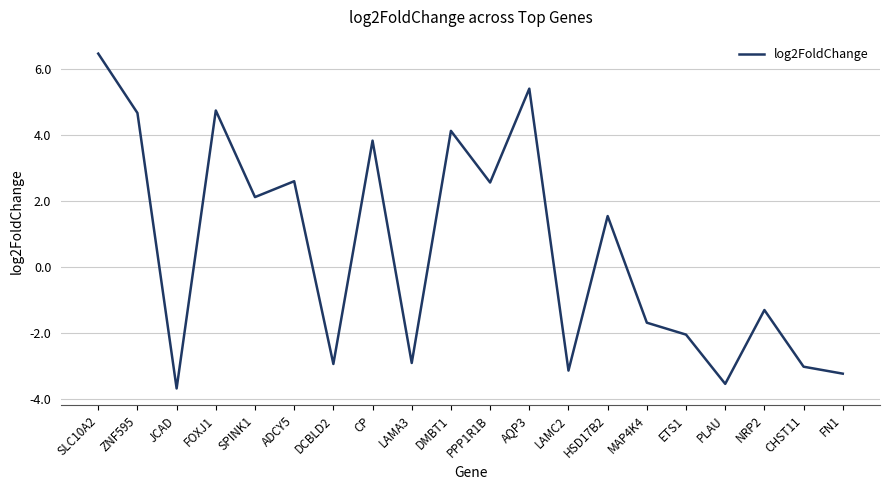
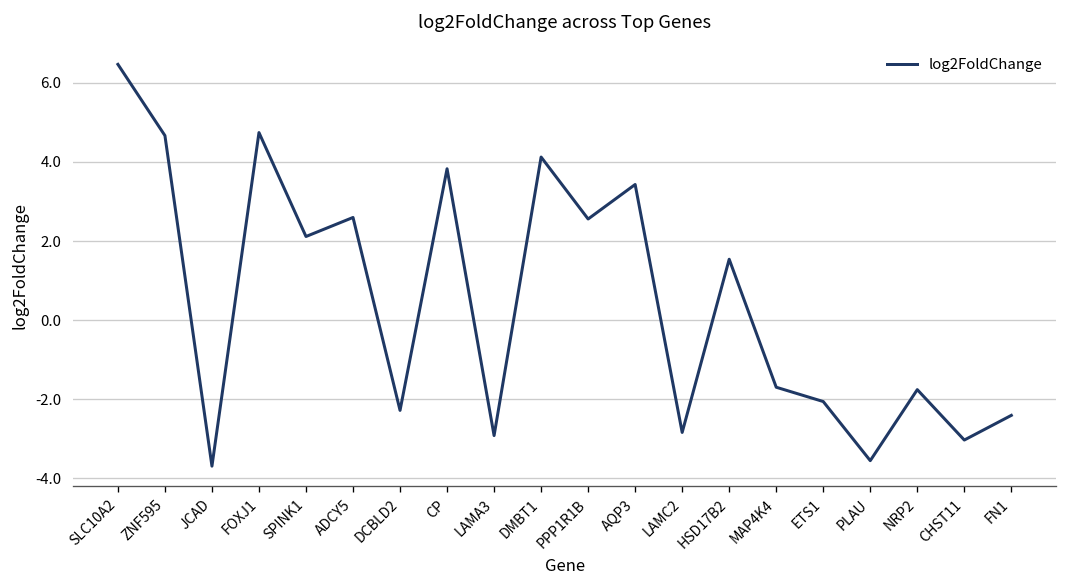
DCBLD2: -2.9 -> -2.3
AQP3: 5.4 -> 3.4
LAMC2: -3.1 -> -2.8
NRP2: -1.3 -> -1.8
FN1: -3.2 -> -2.4
